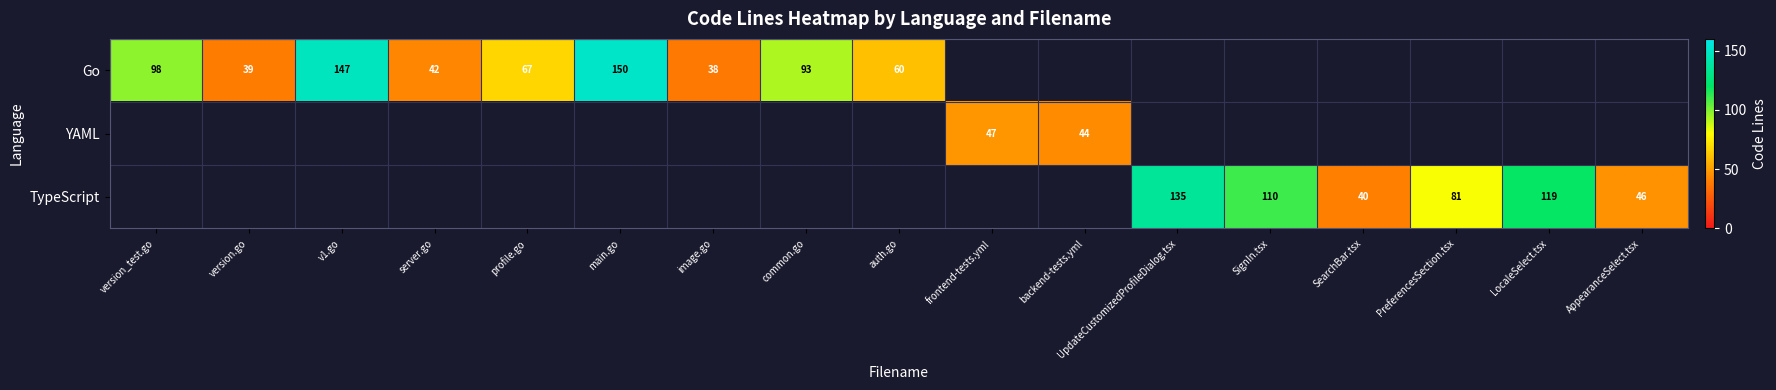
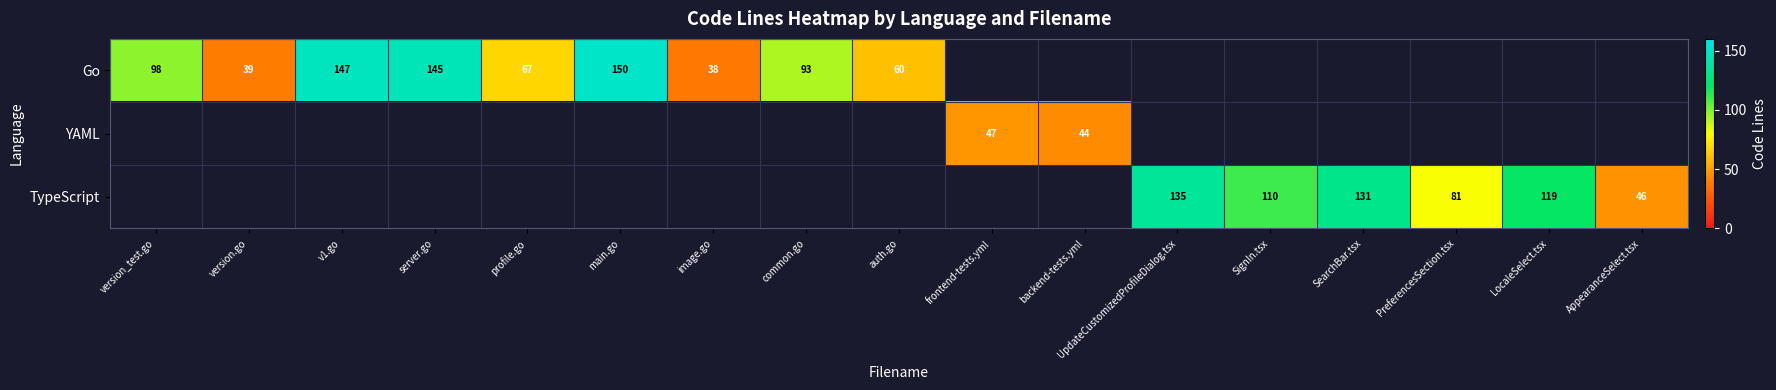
Go, server.go: 42 -> 145
TypeScript, SearchBar.tsx: 40 -> 131
